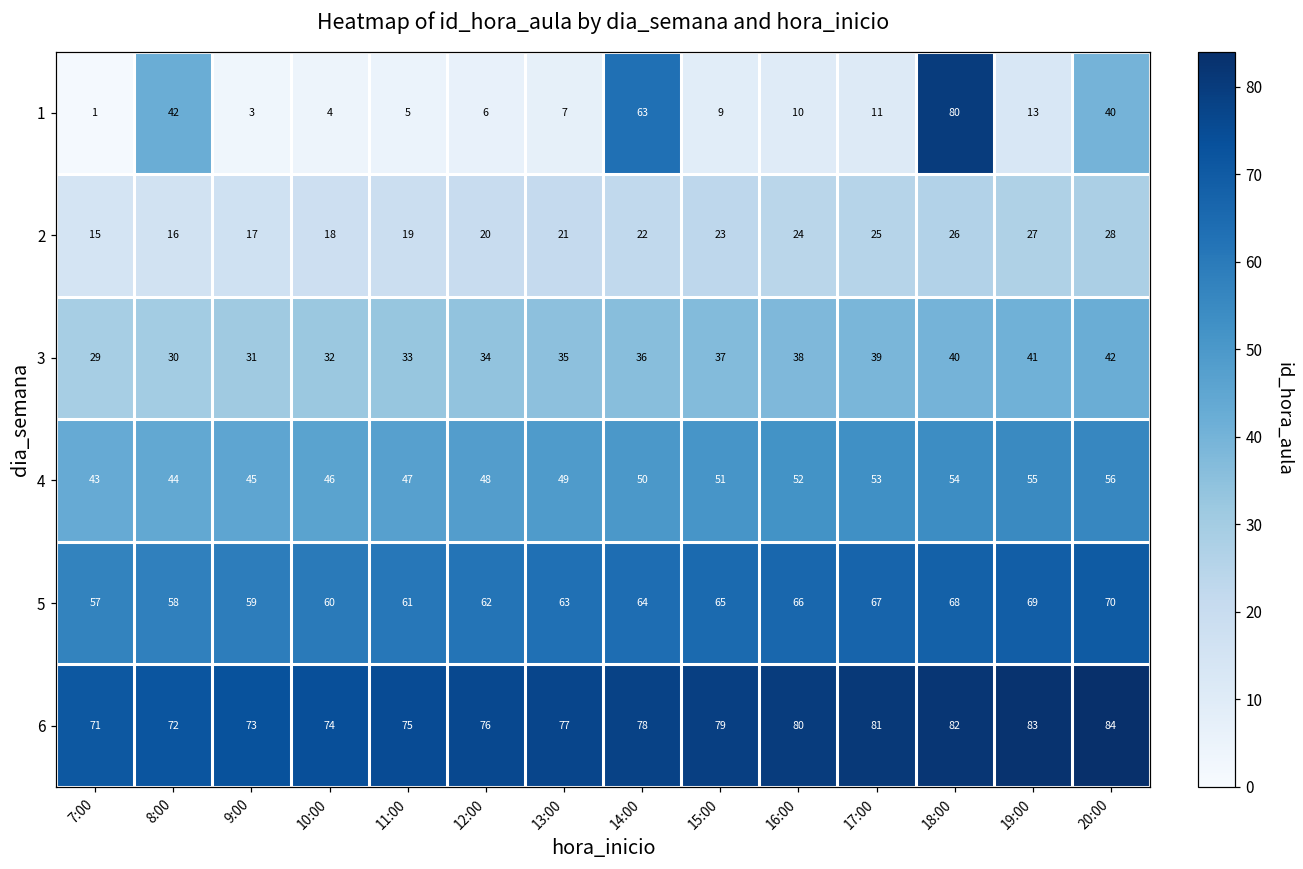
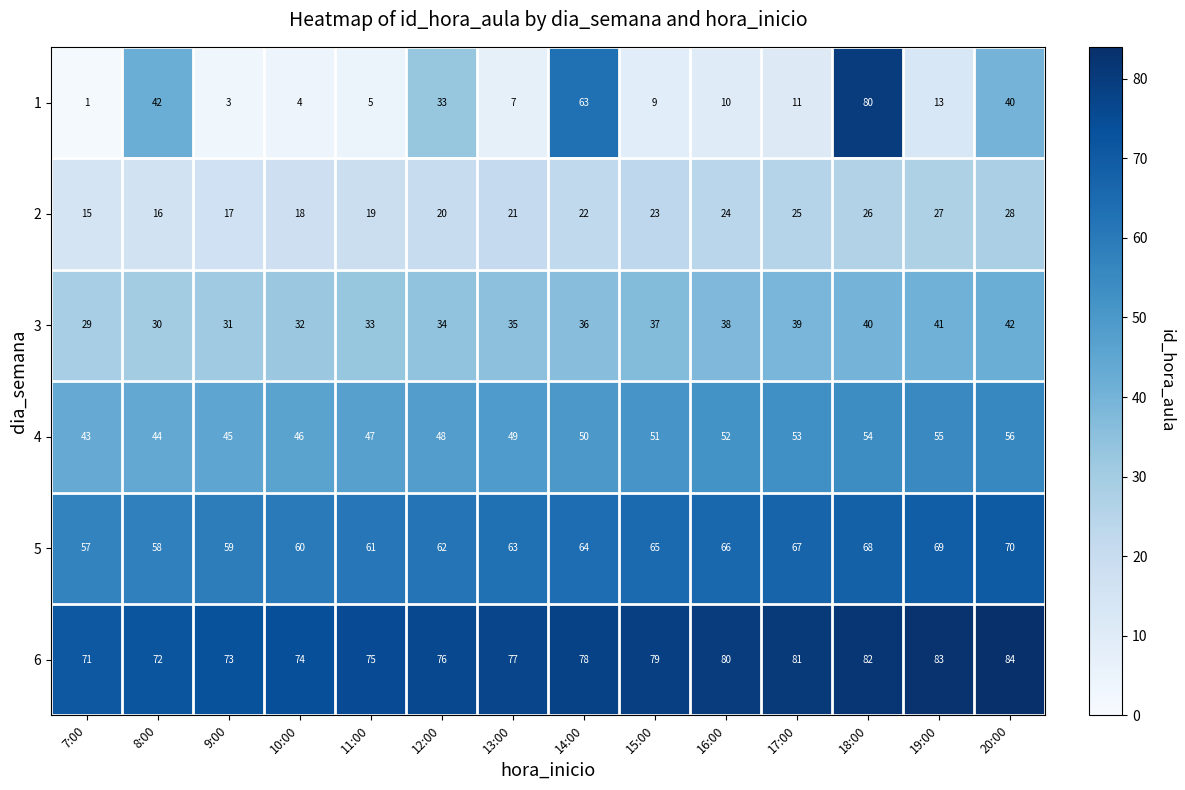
1, 12:00: 6 -> 33
